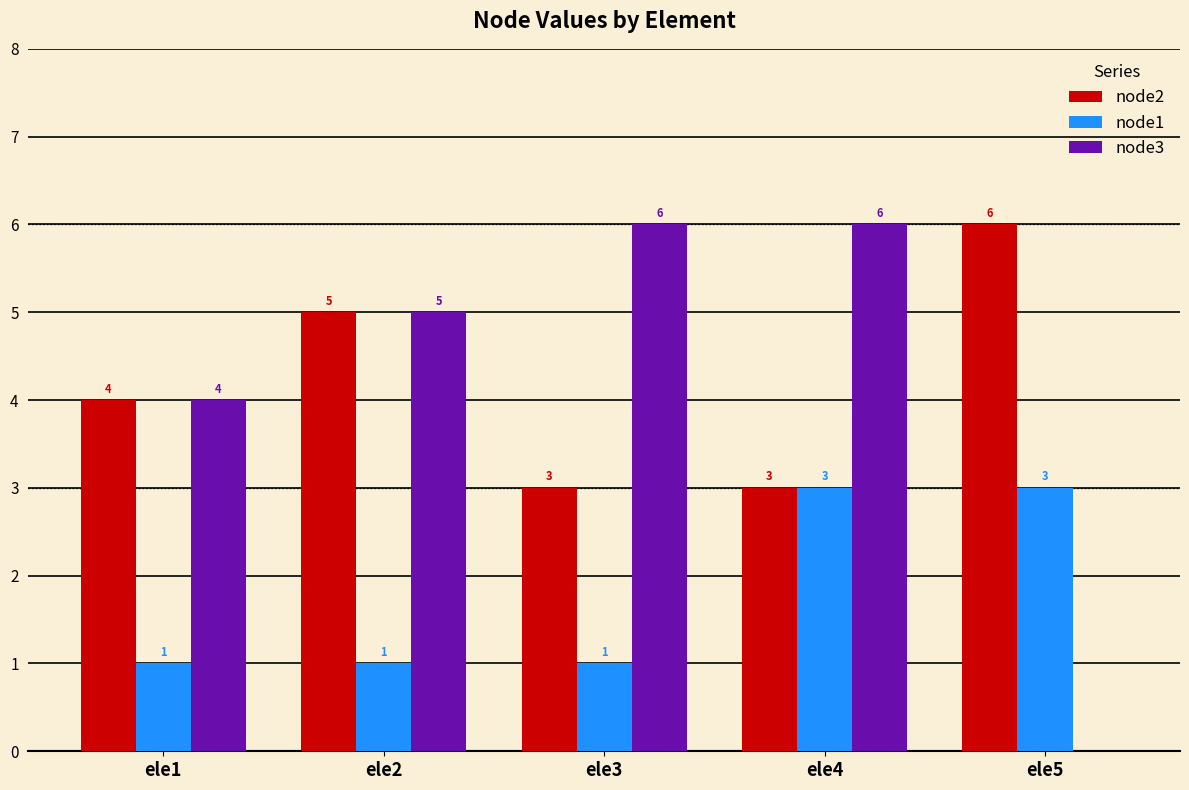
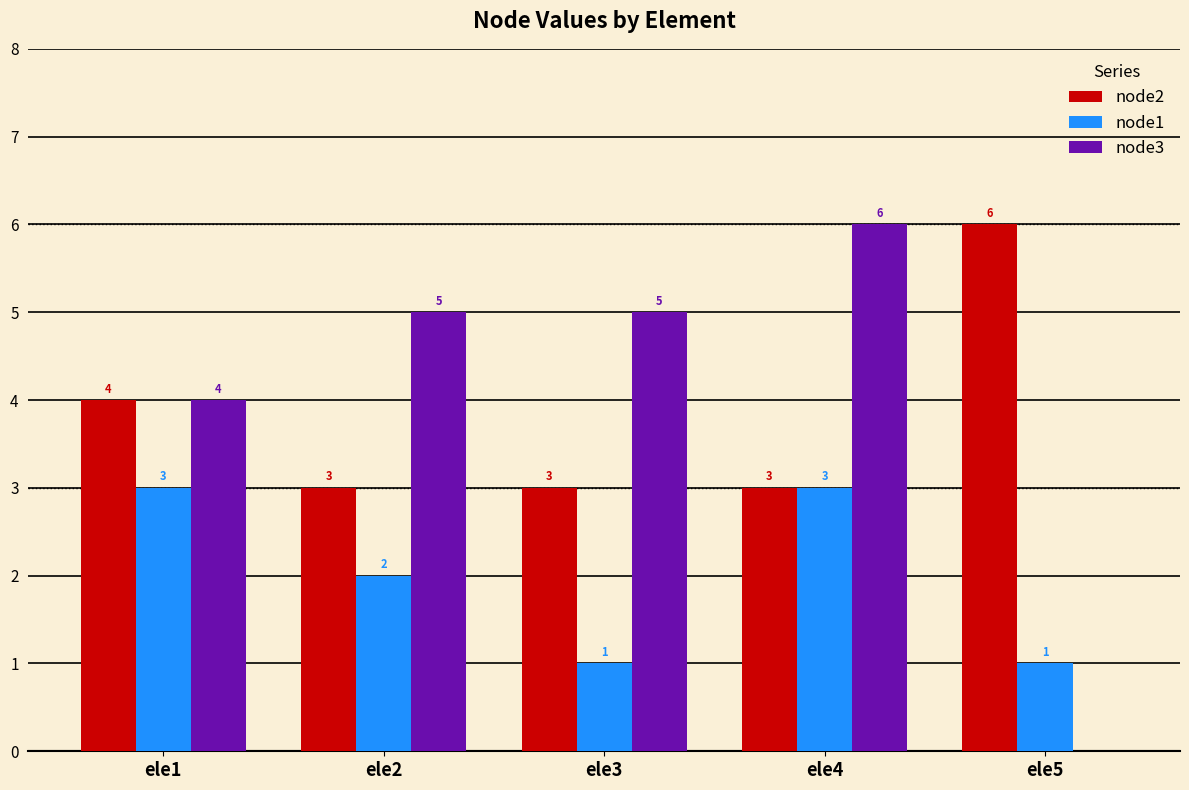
node1, ele1: 1 -> 3
node2, ele2: 5 -> 3
node1, ele2: 1 -> 2
node3, ele3: 6 -> 5
node1, ele5: 3 -> 1
